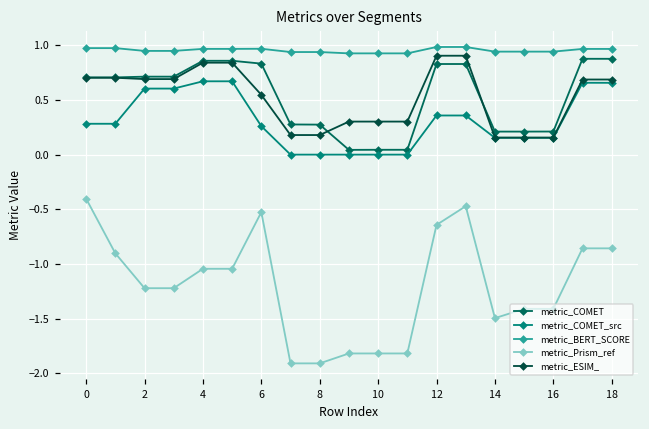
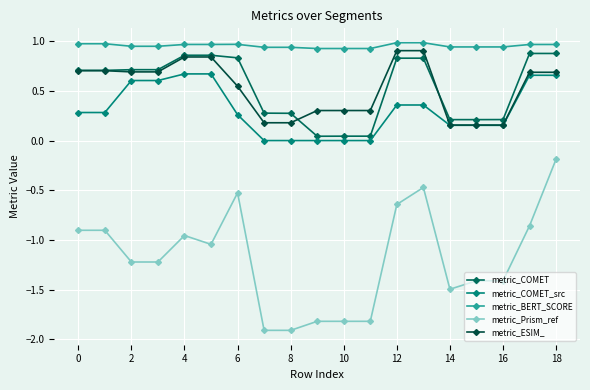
metric_Prism_ref, 0: -0.4 -> -0.9
metric_Prism_ref, 4: -1.04 -> -0.96
metric_Prism_ref, 18: -0.9 -> -0.2
